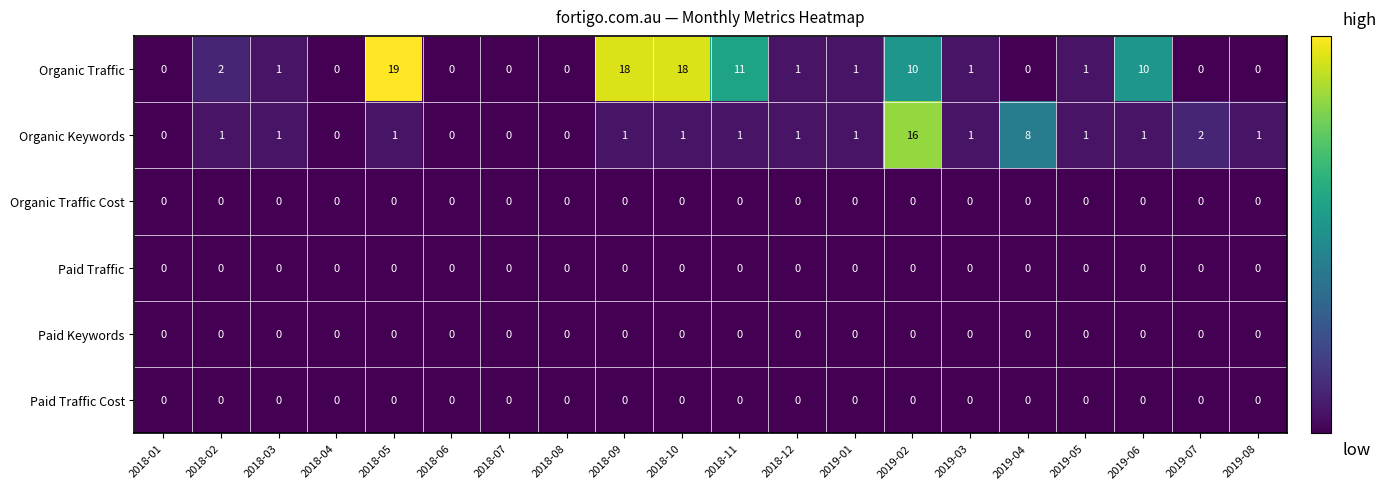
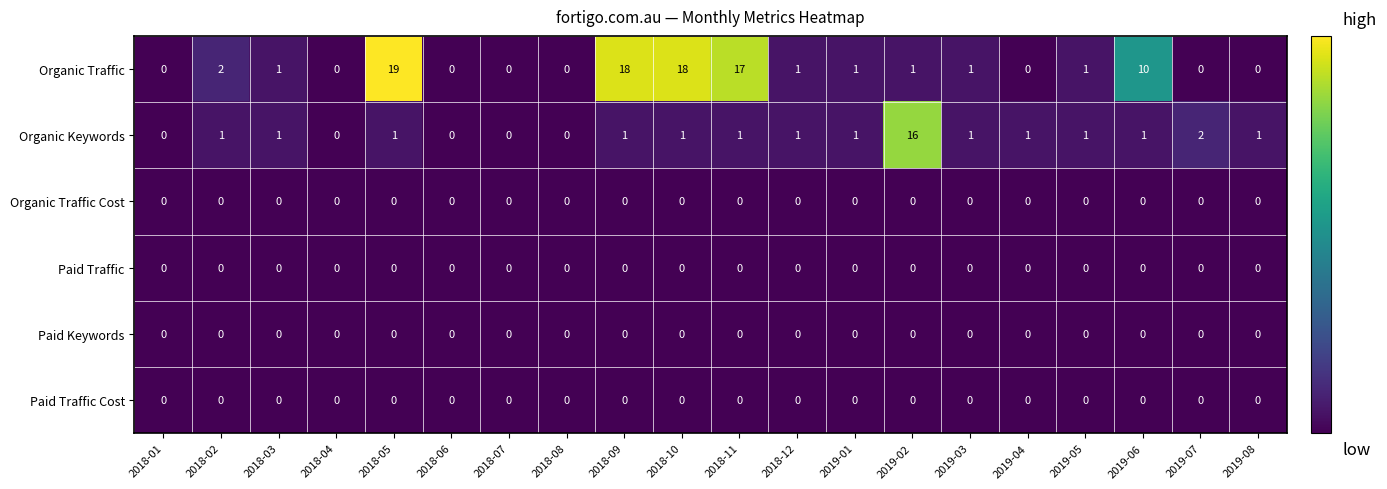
Organic Traffic, 2018-11: 11 -> 17
Organic Traffic, 2019-02: 10 -> 1
Organic Keywords, 2019-04: 8 -> 1
